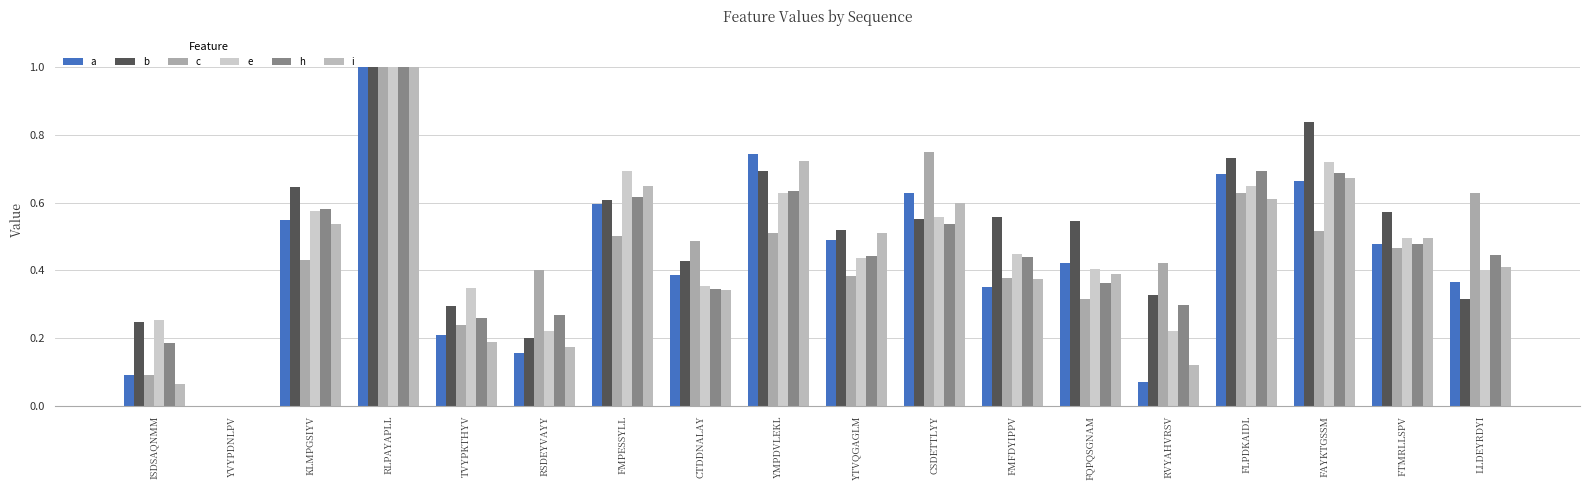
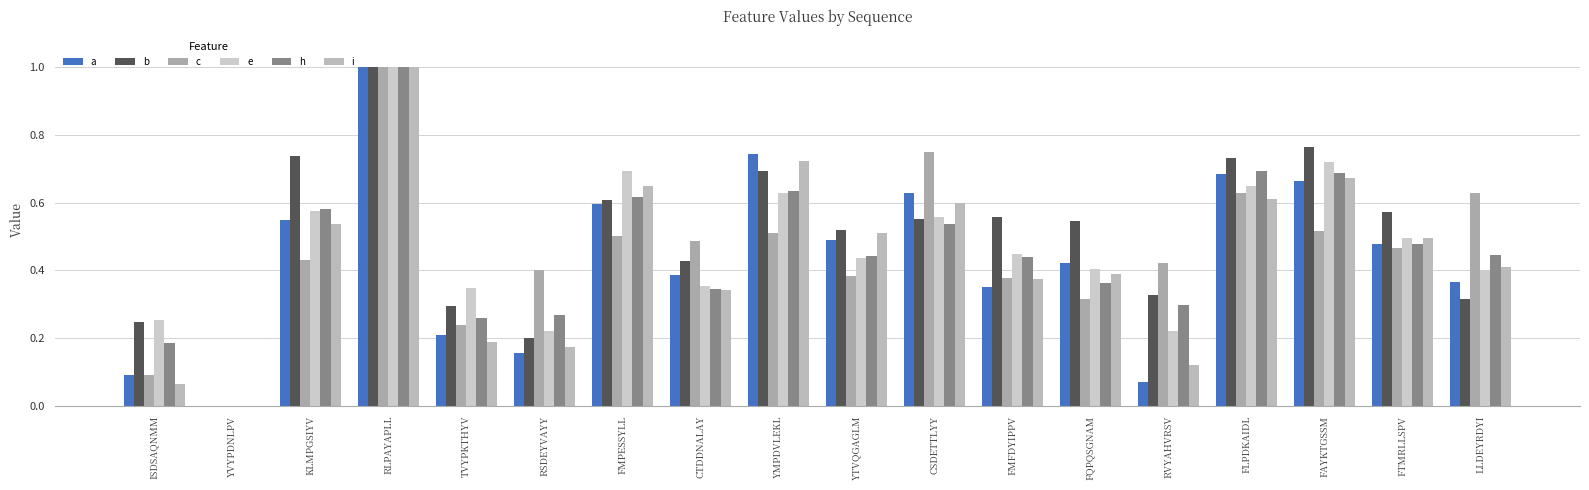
b, KLMPGSIYV: 0.65 -> 0.74
b, FAYKTGSSM: 0.84 -> 0.77
